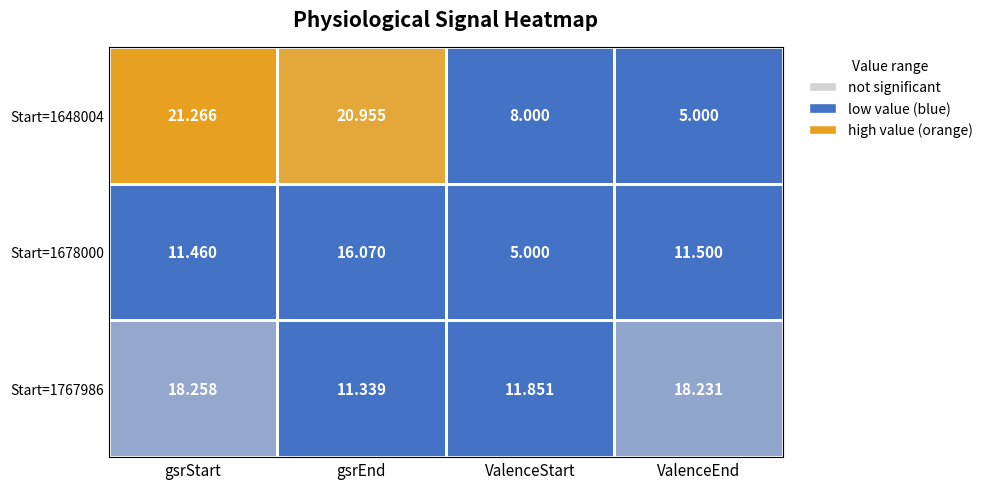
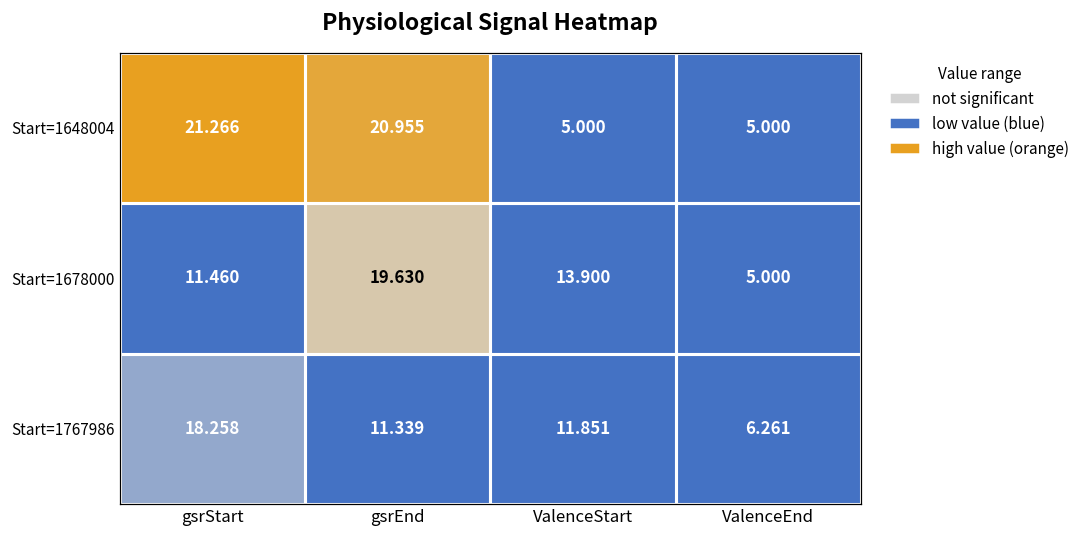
Start=1648004, ValenceStart: 8.000 -> 5.000
Start=1678000, gsrEnd: 16.070 -> 19.630
Start=1678000, ValenceStart: 5.000 -> 13.900
Start=1678000, ValenceEnd: 11.500 -> 5.000
Start=1767986, ValenceEnd: 18.231 -> 6.261
